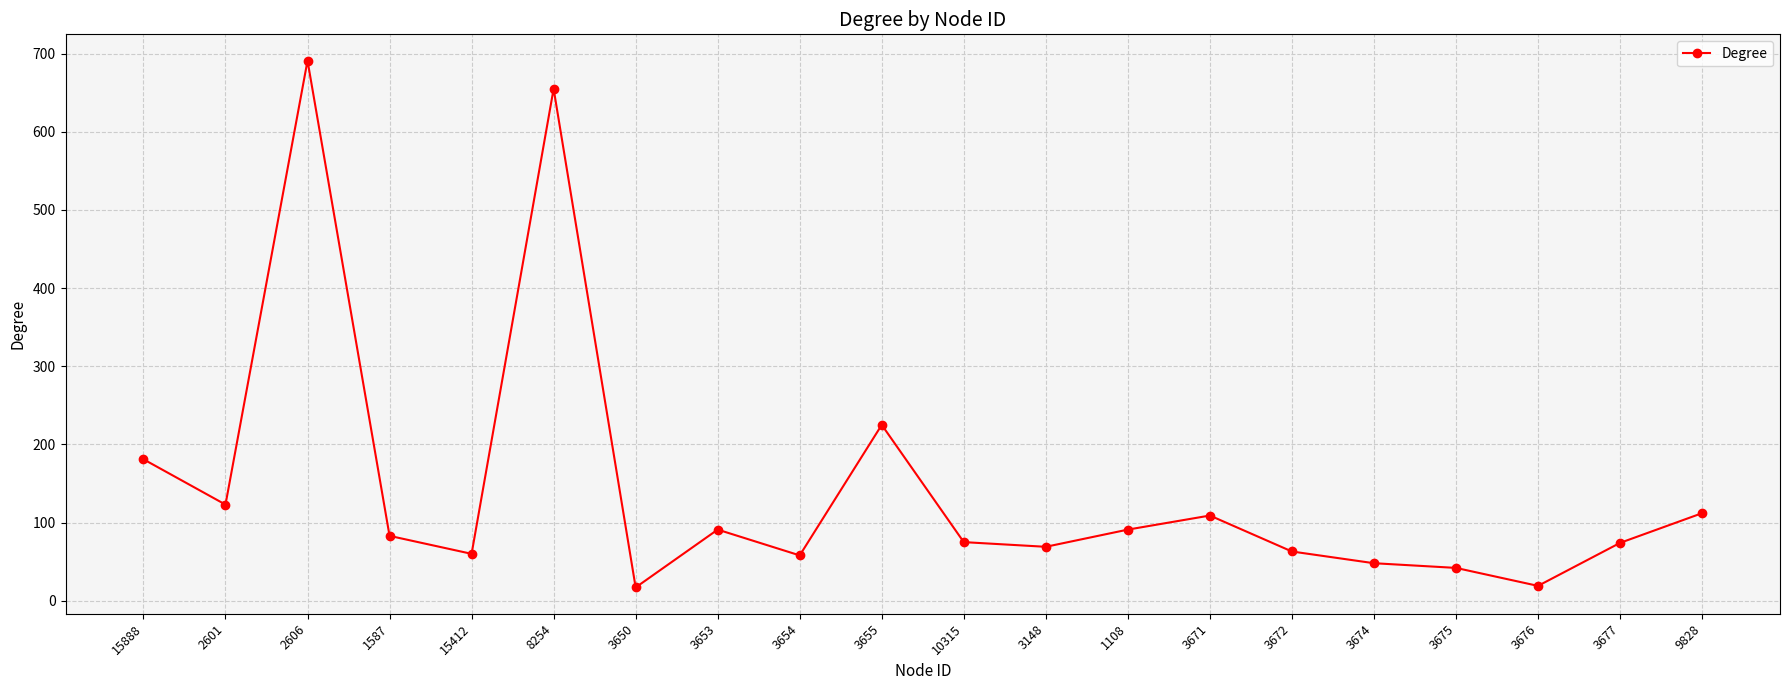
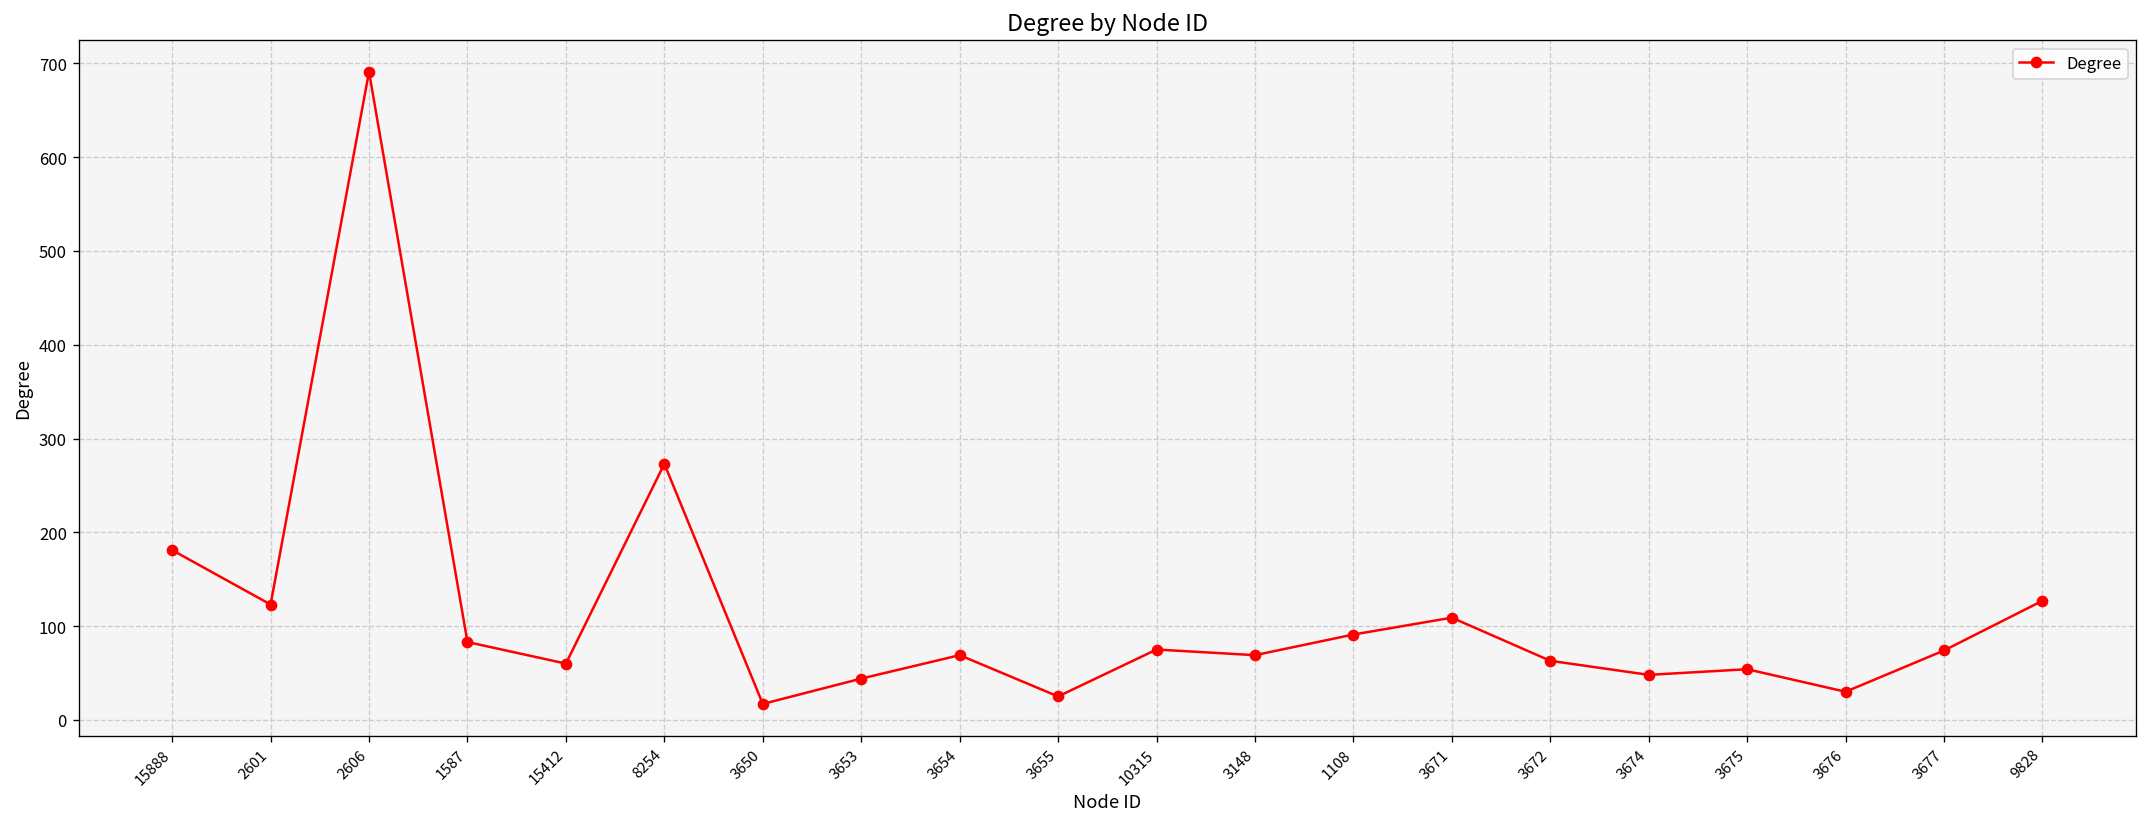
8254: 660 -> 270
3653: 90 -> 40
3654: 60 -> 70
3655: 230 -> 30
3675: 40 -> 50
3676: 20 -> 30
9828: 110 -> 130
